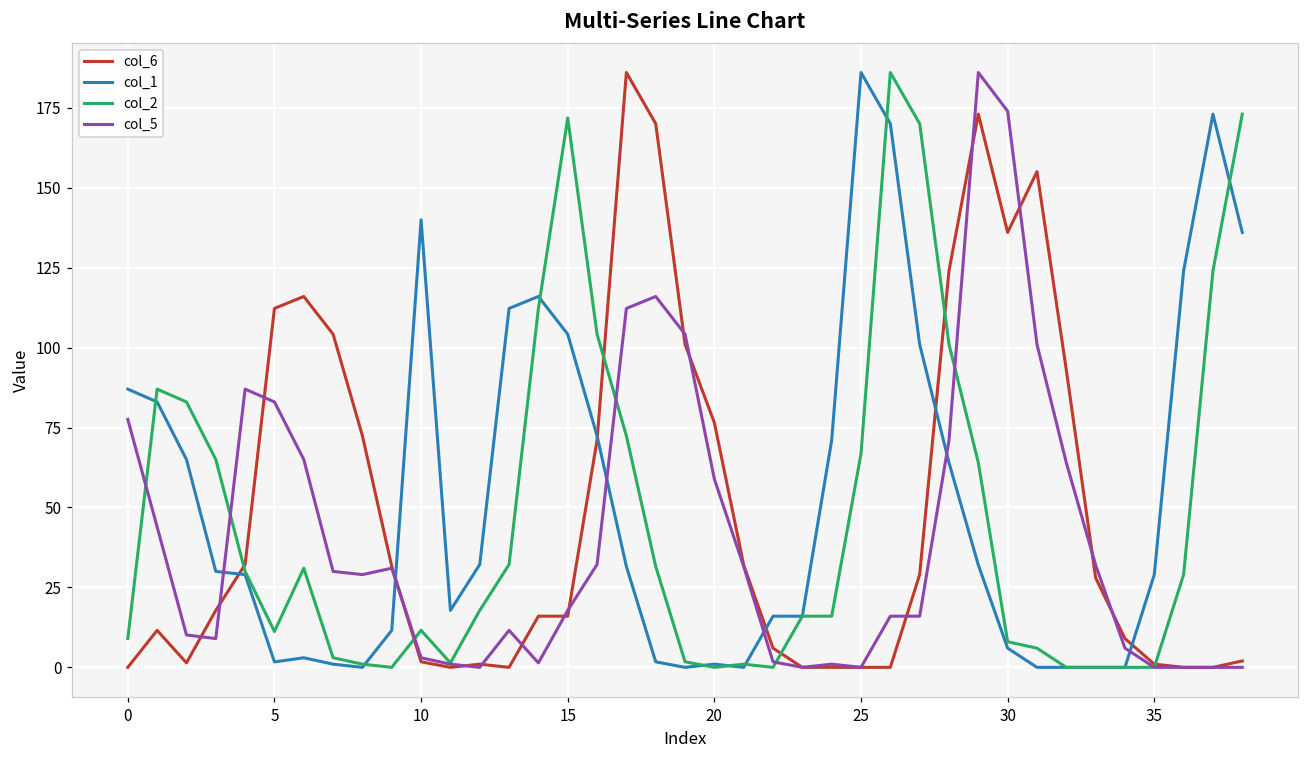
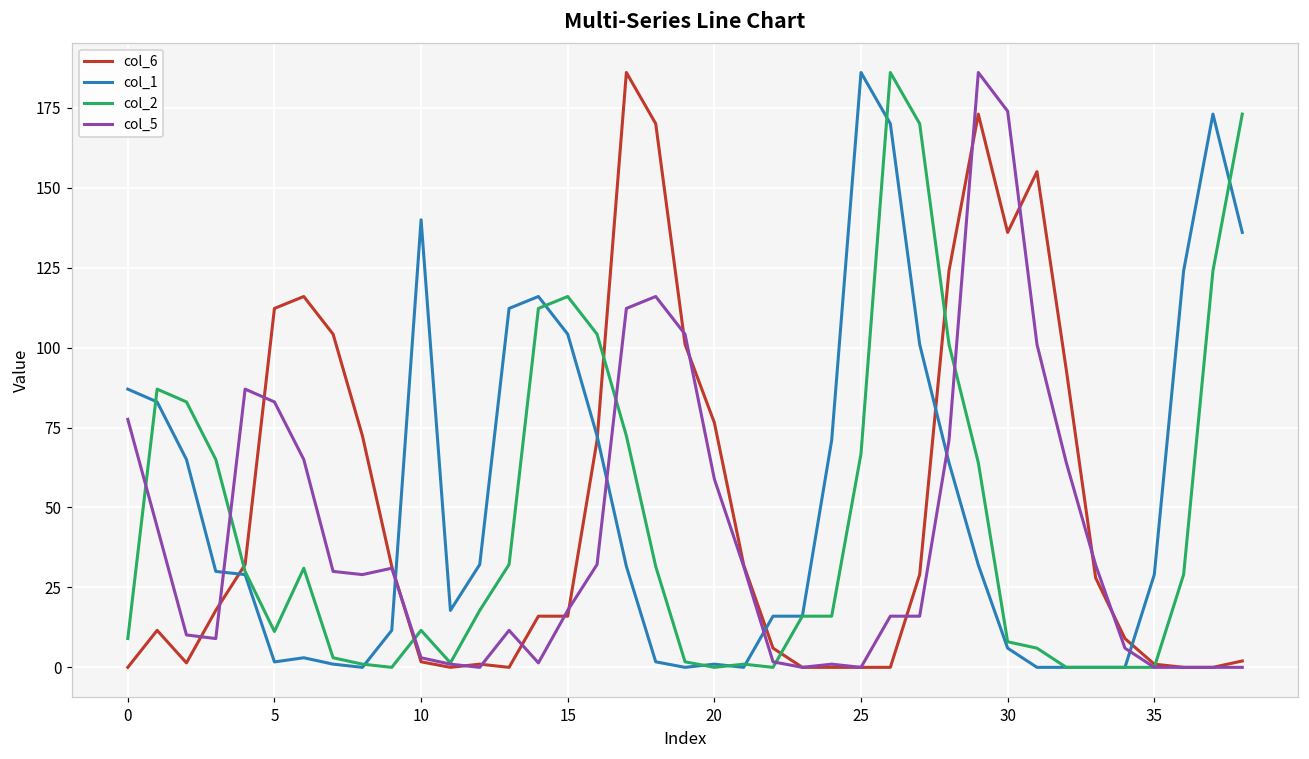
col_2, 15: 172 -> 116
